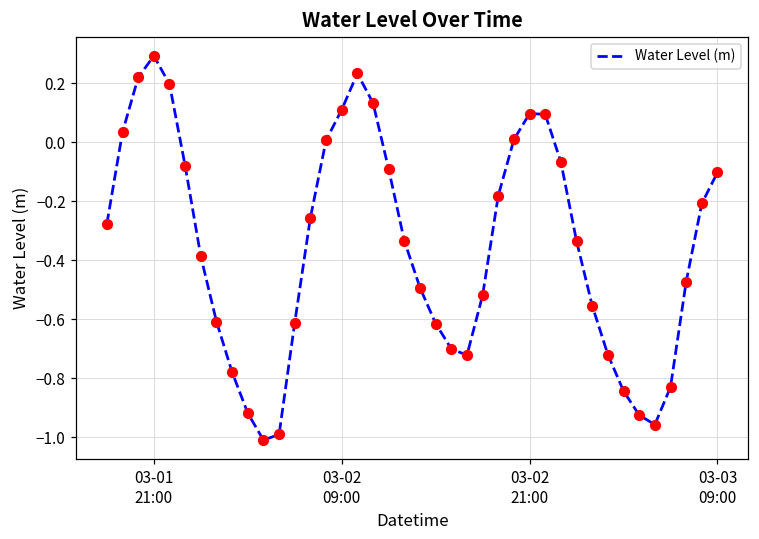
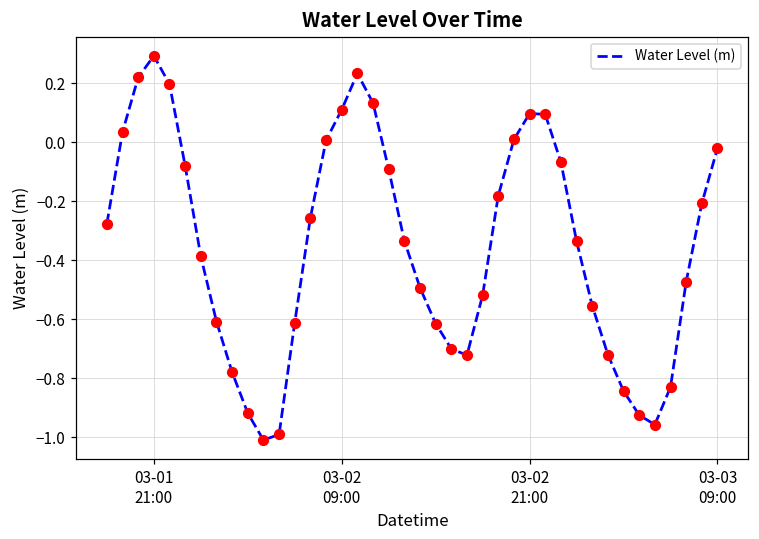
03-03 09:00: -0.10 -> -0.02
